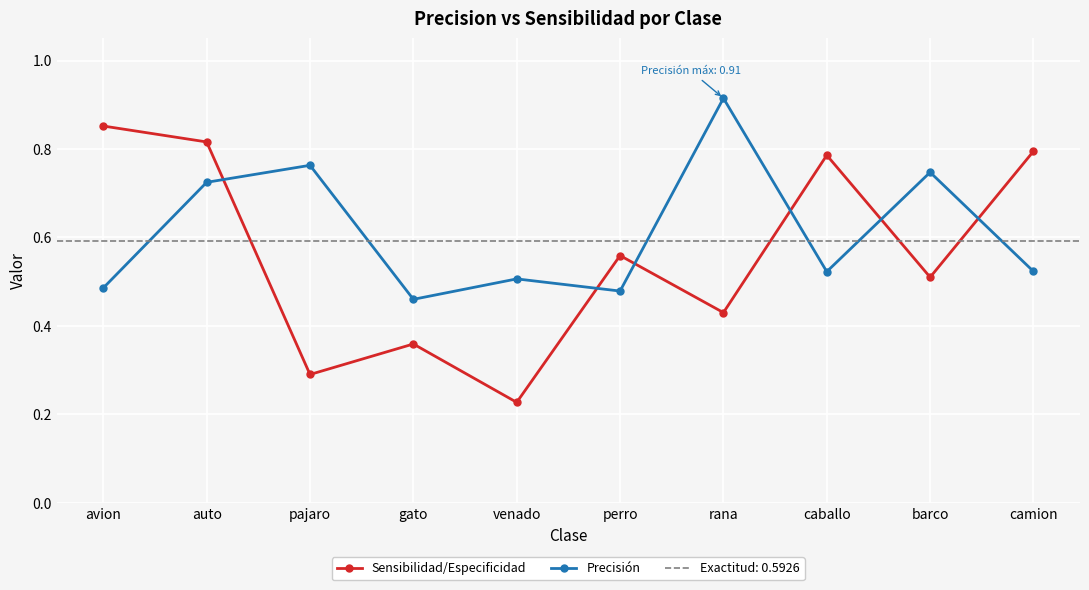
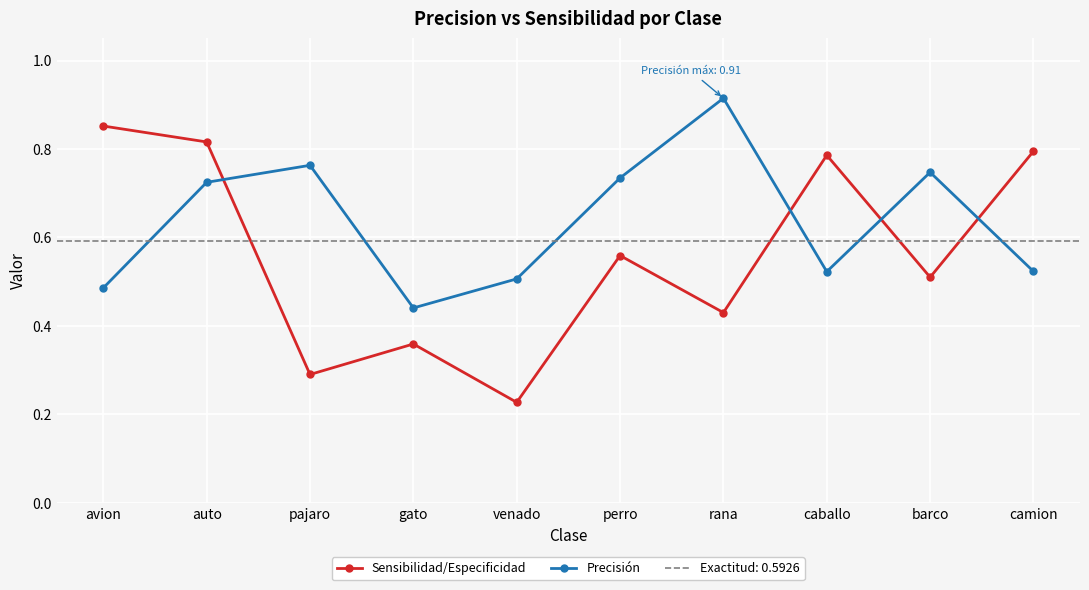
Precisión, gato: 0.46 -> 0.44
Precisión, perro: 0.48 -> 0.73
